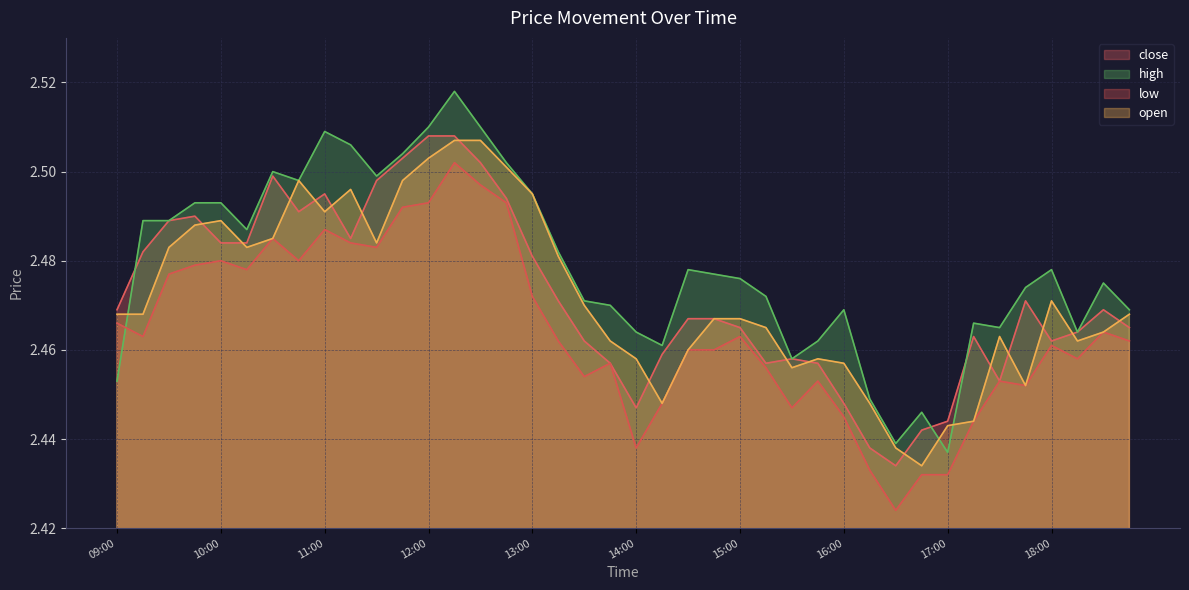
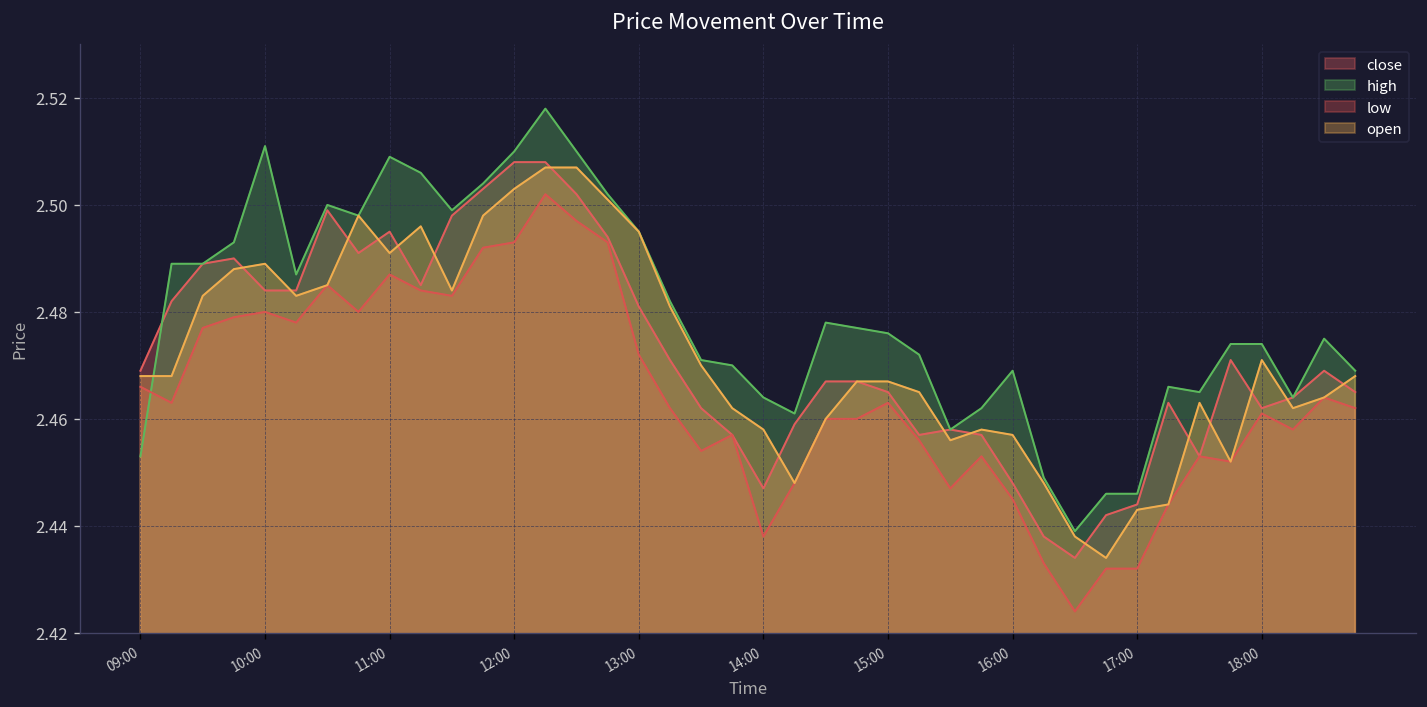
high, 10:00: 2.493 -> 2.511
high, 17:00: 2.437 -> 2.446
high, 18:00: 2.478 -> 2.474
